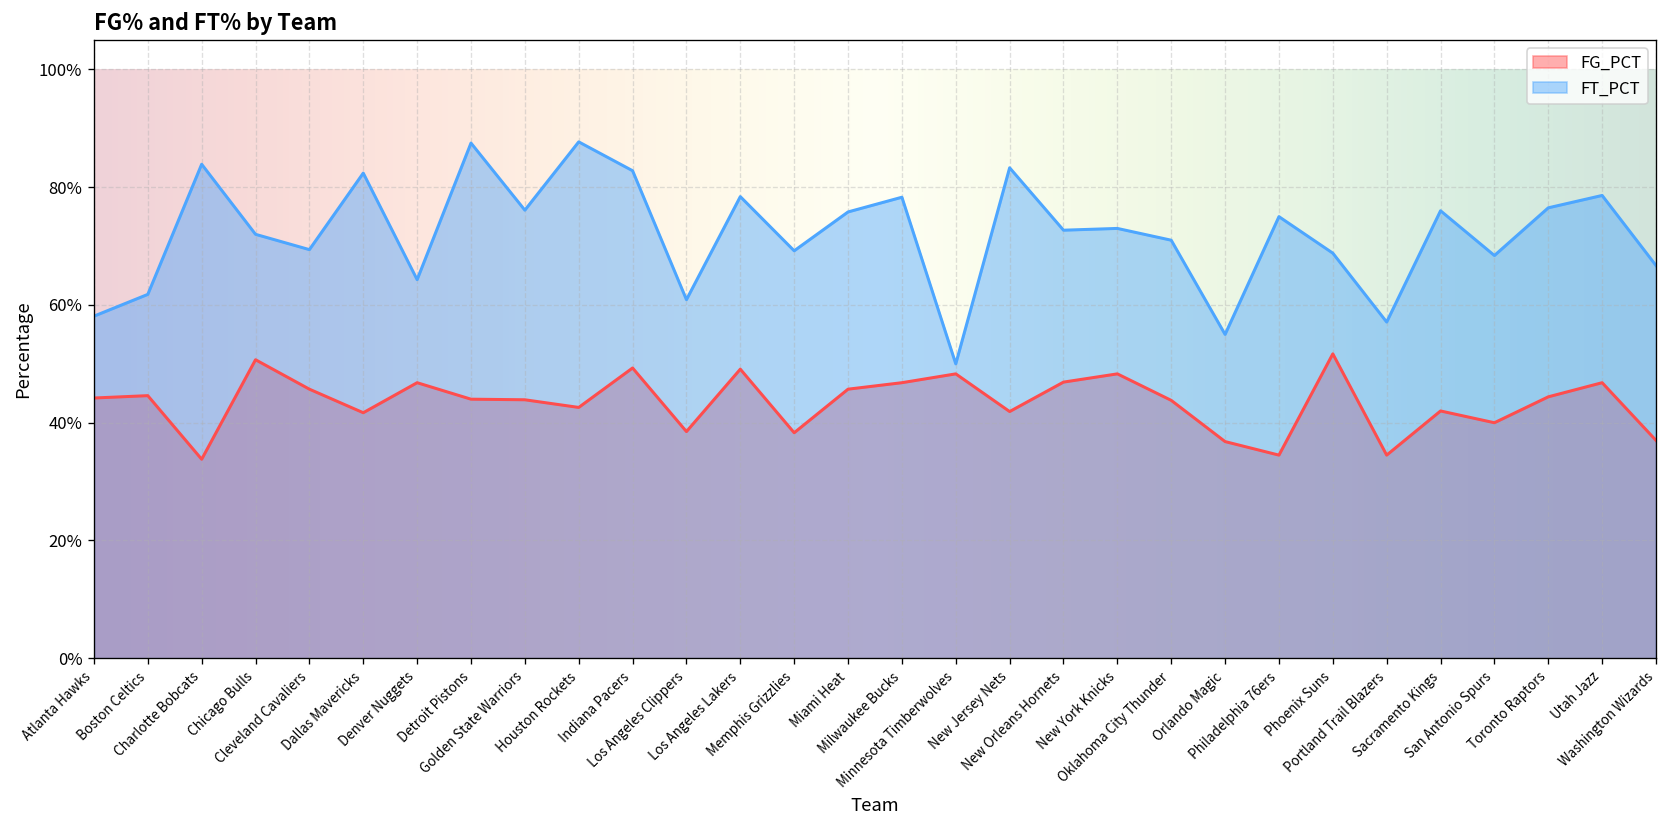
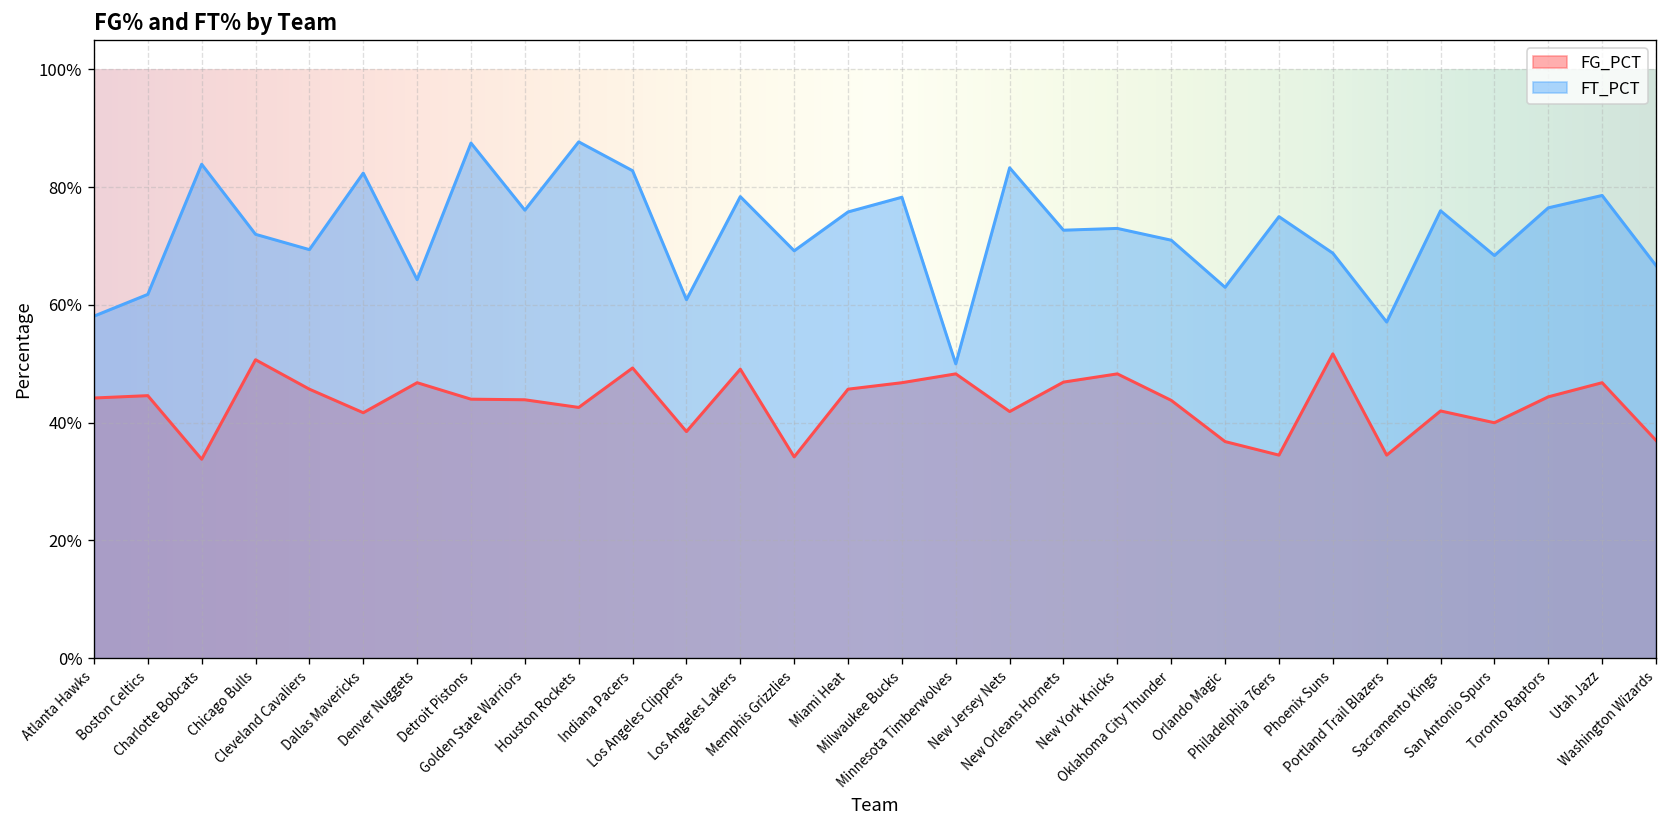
FG_PCT, Memphis Grizzlies: 38% -> 34%
FT_PCT, Orlando Magic: 55% -> 63%
